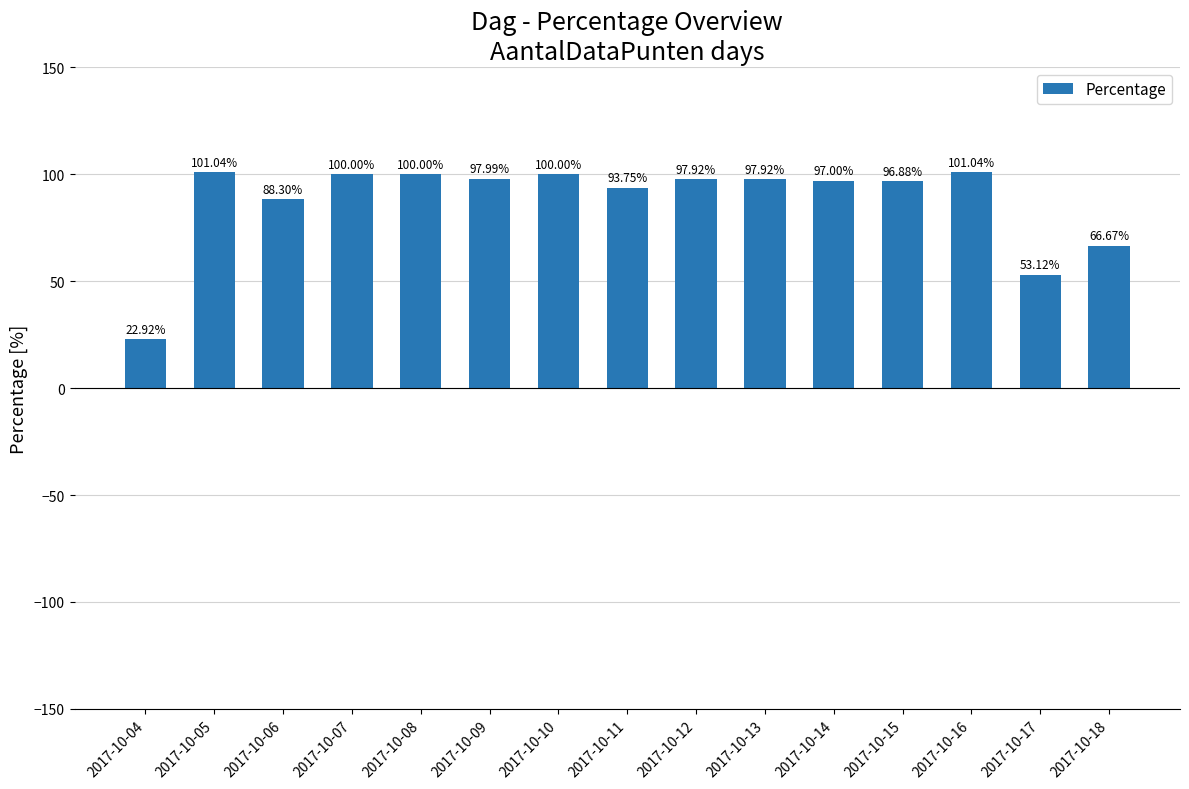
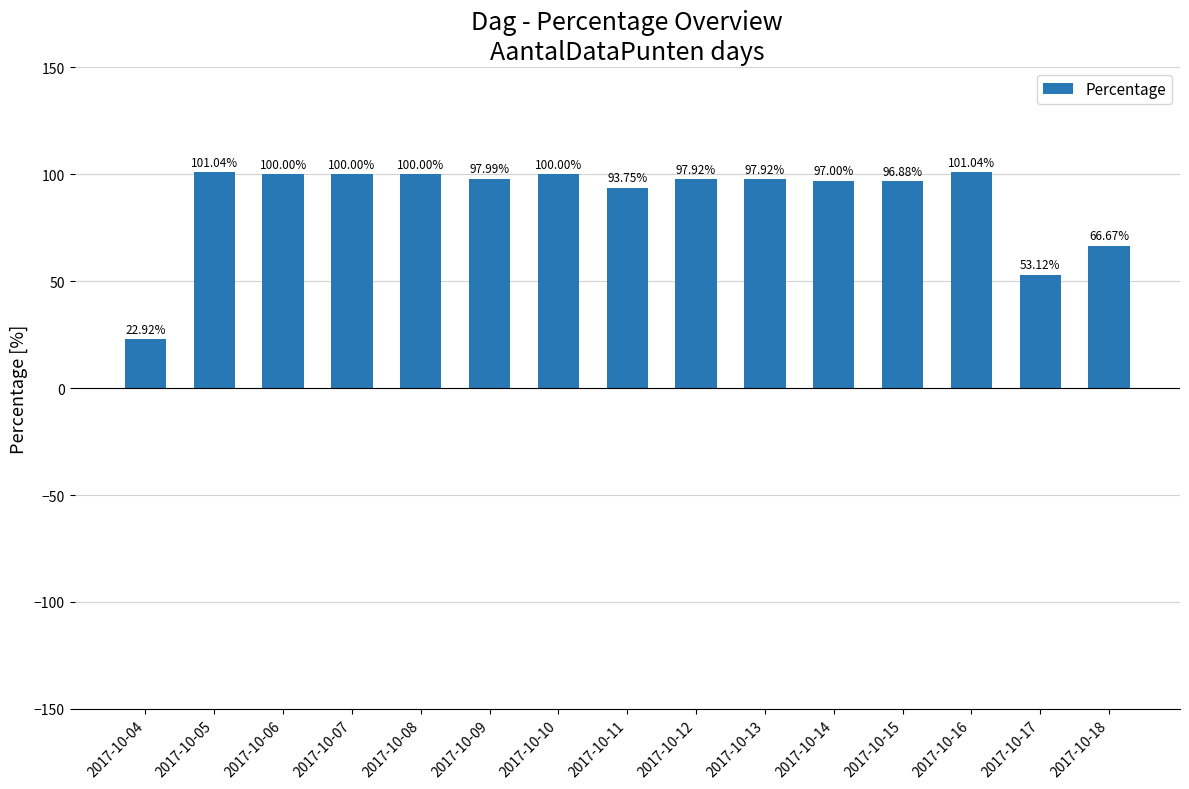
2017-10-06: 88.30% -> 100.00%
